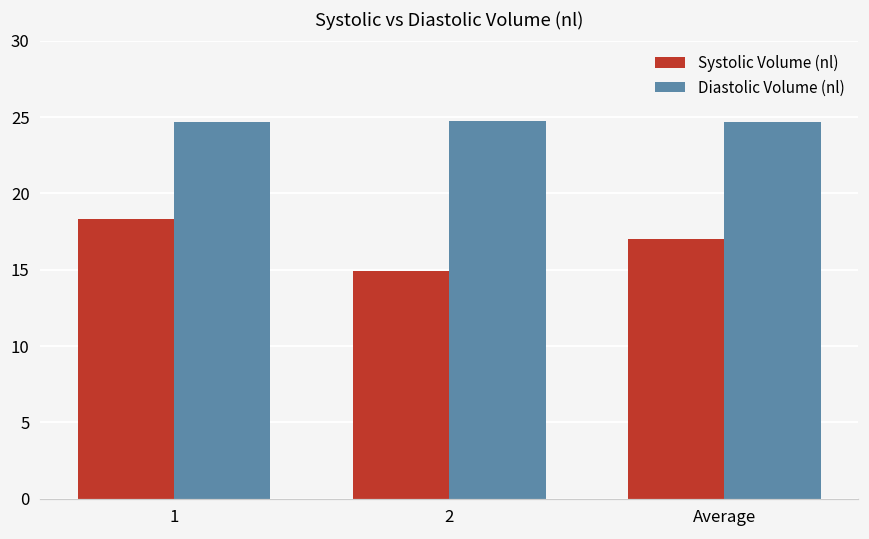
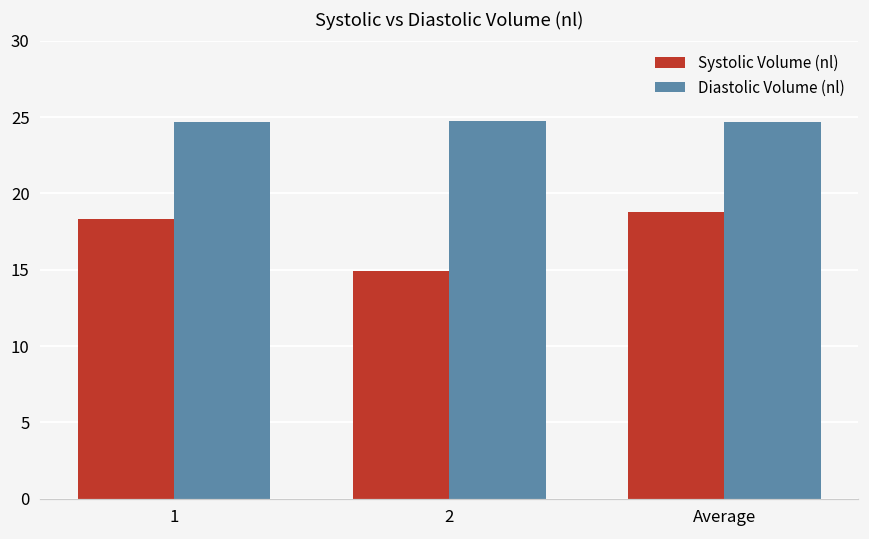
Systolic Volume (nl), Average: 17.0 -> 18.8
